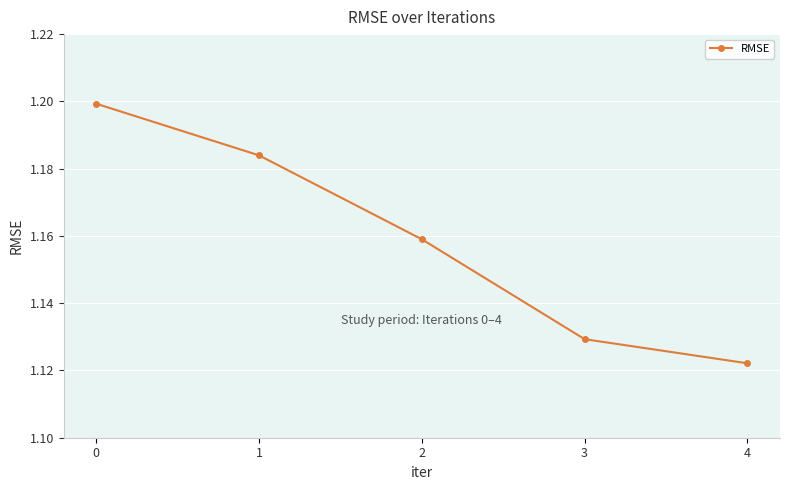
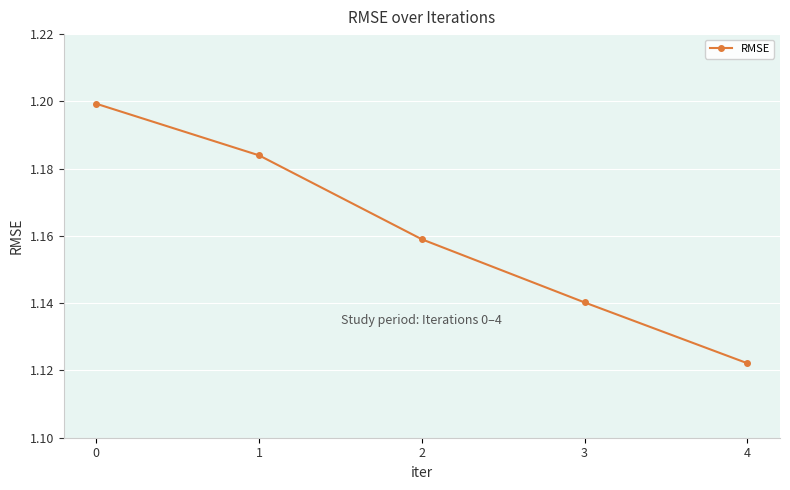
3: 1.129 -> 1.140
